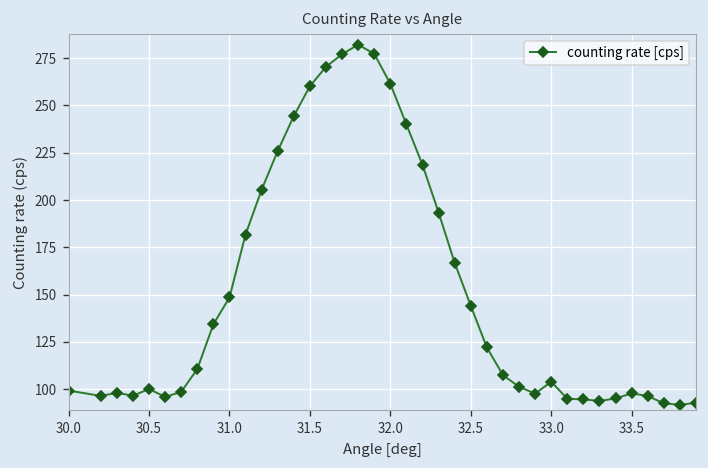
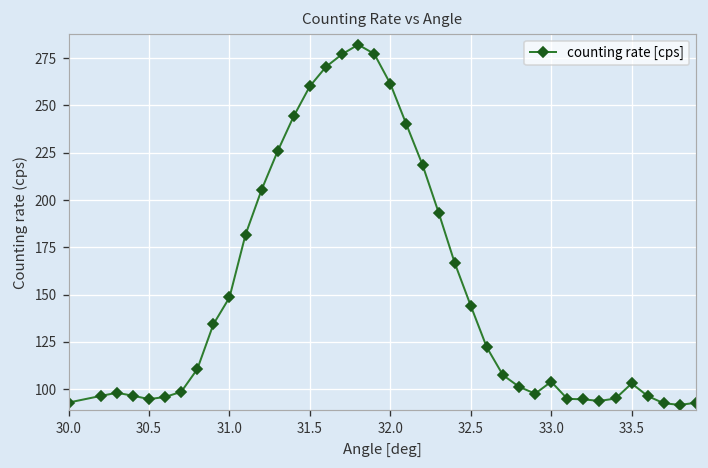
30.0: 99 -> 93
30.5: 100 -> 95
33.5: 98 -> 103
